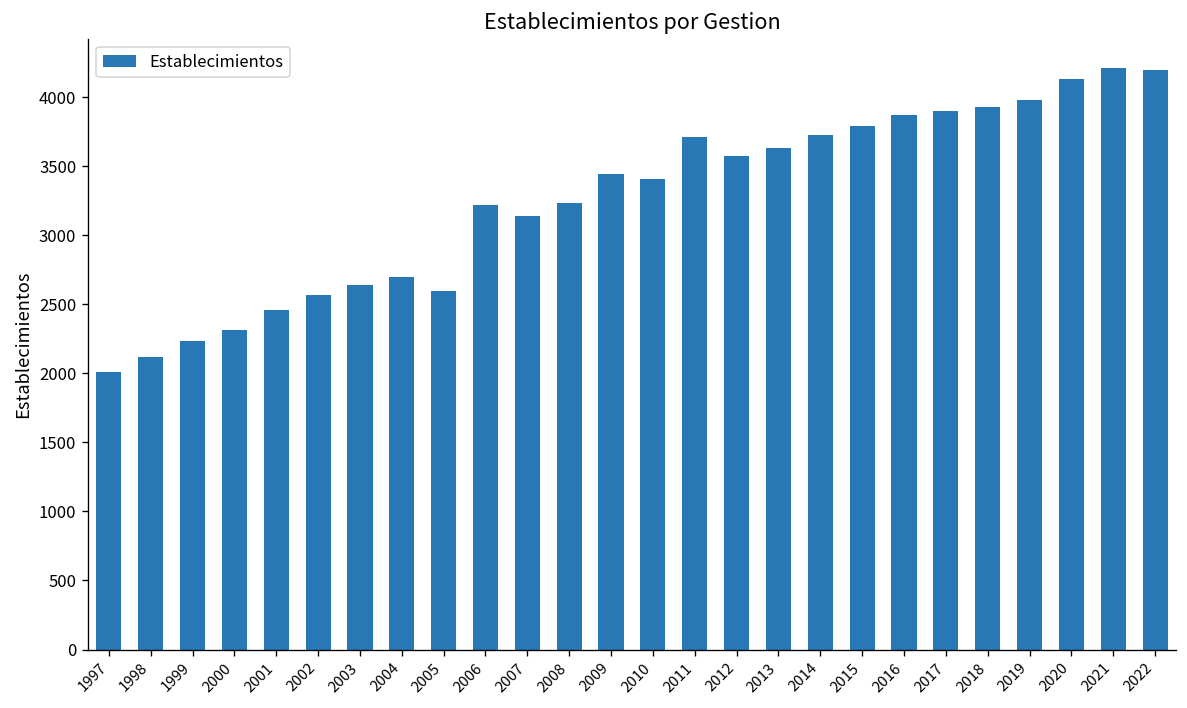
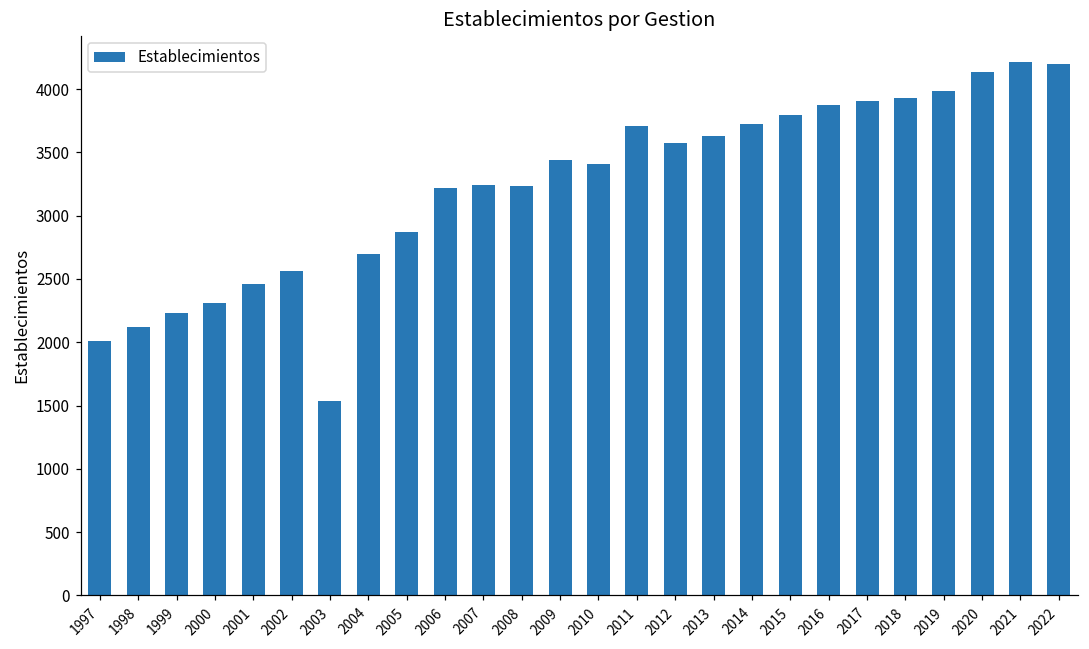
2003: 2640 -> 1540
2005: 2600 -> 2870
2007: 3140 -> 3240
